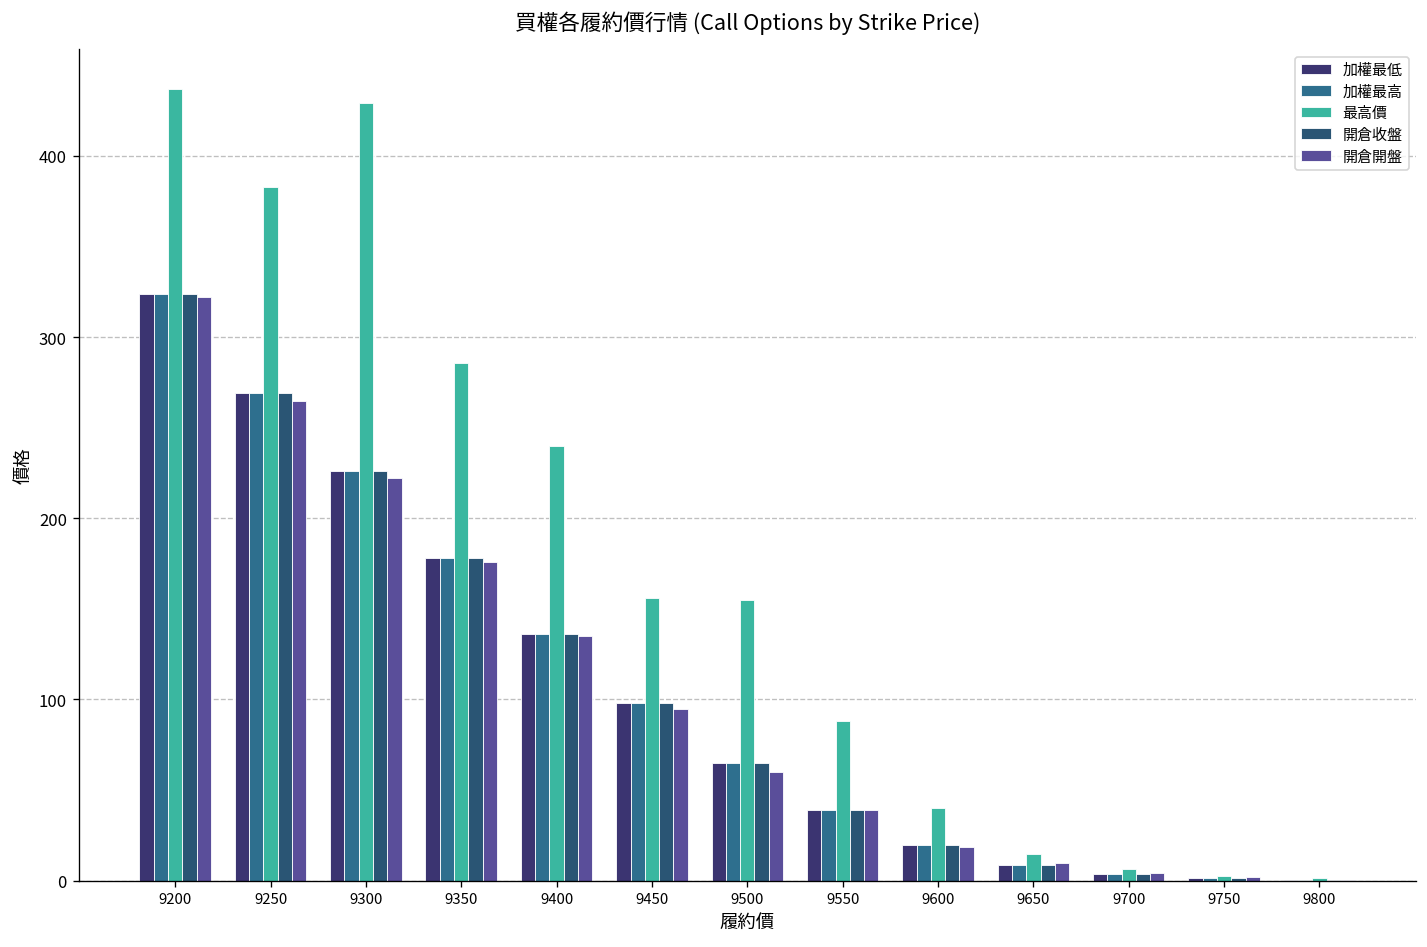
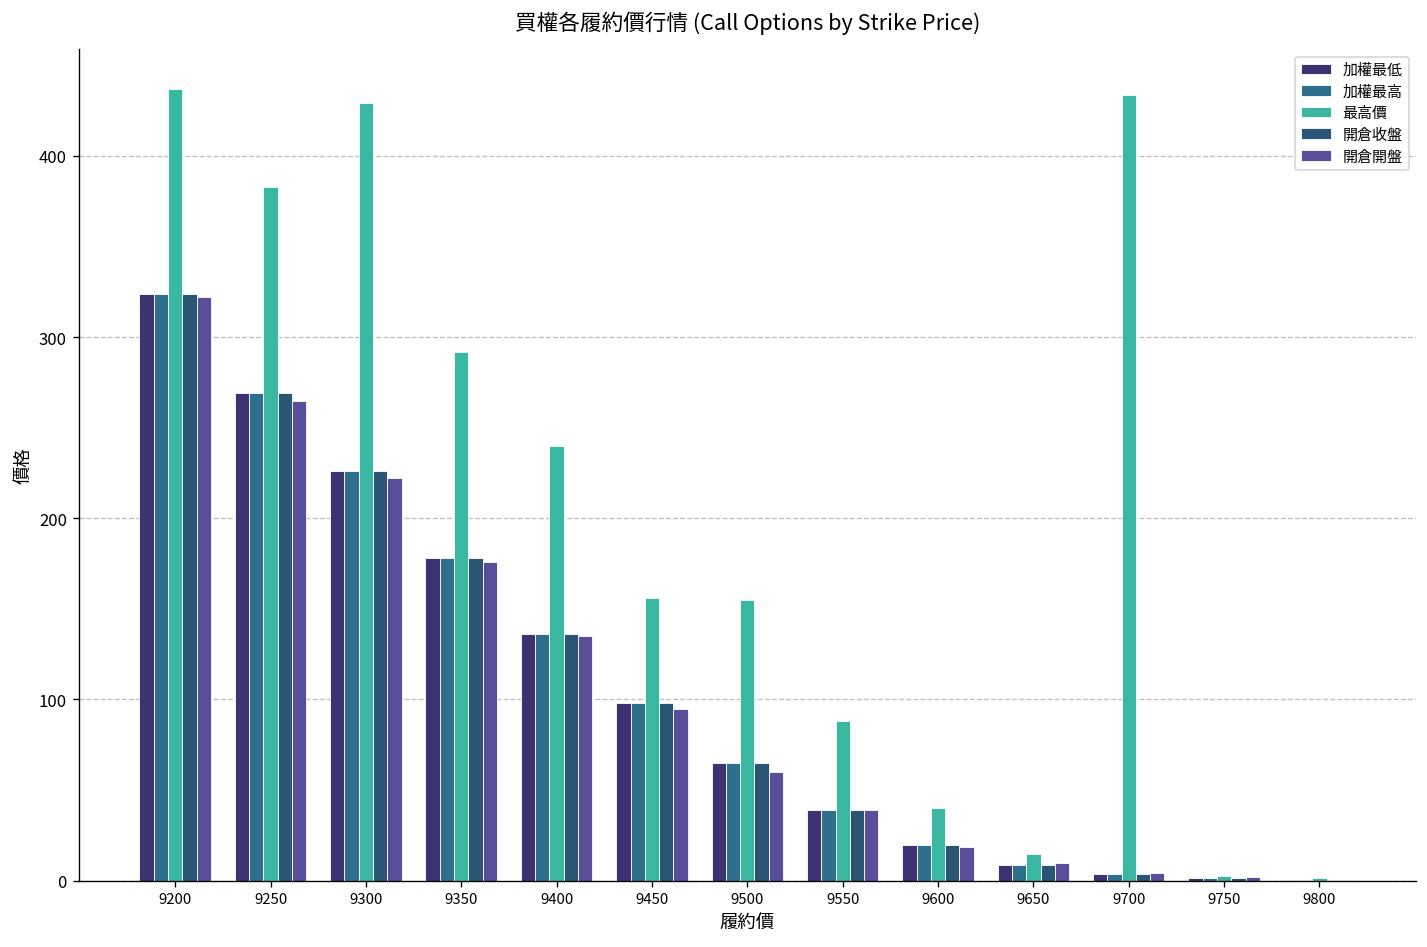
最高價, 9350: 286 -> 292
最高價, 9700: 7 -> 434
